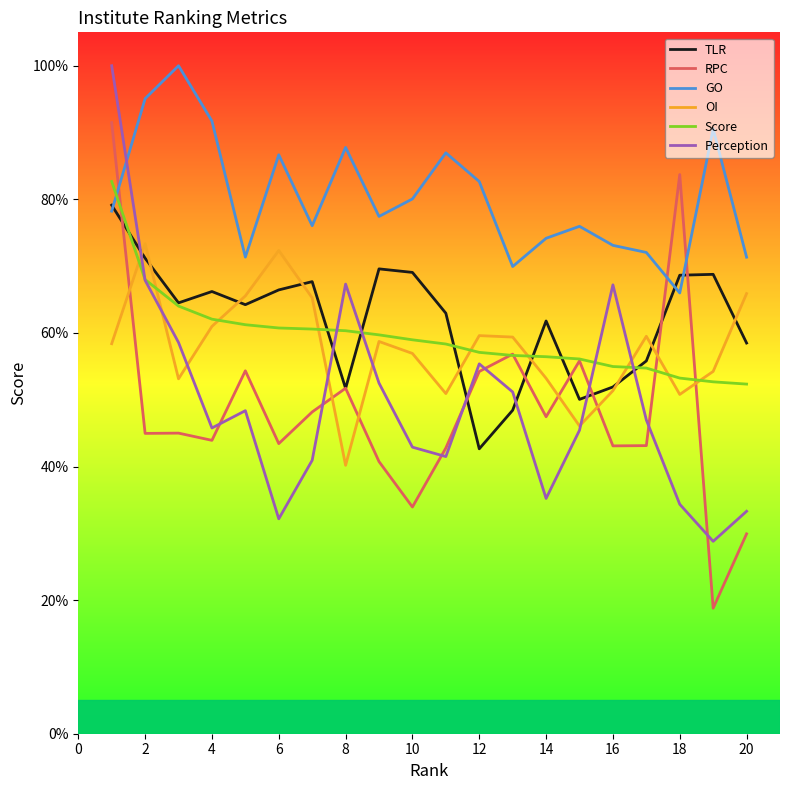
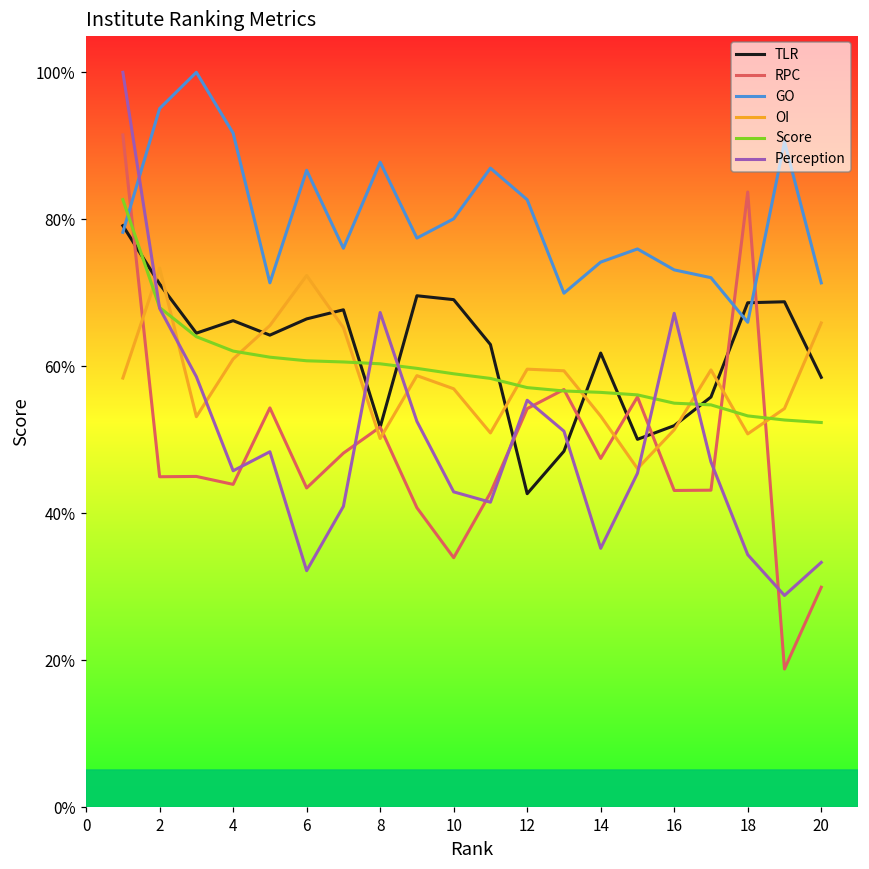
OI, 8: 40% -> 50%
